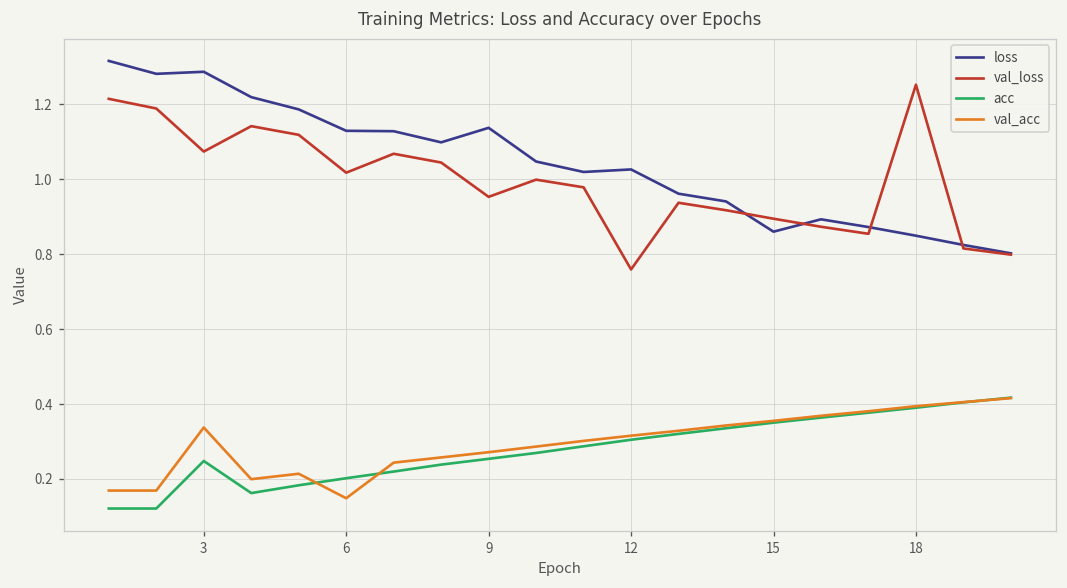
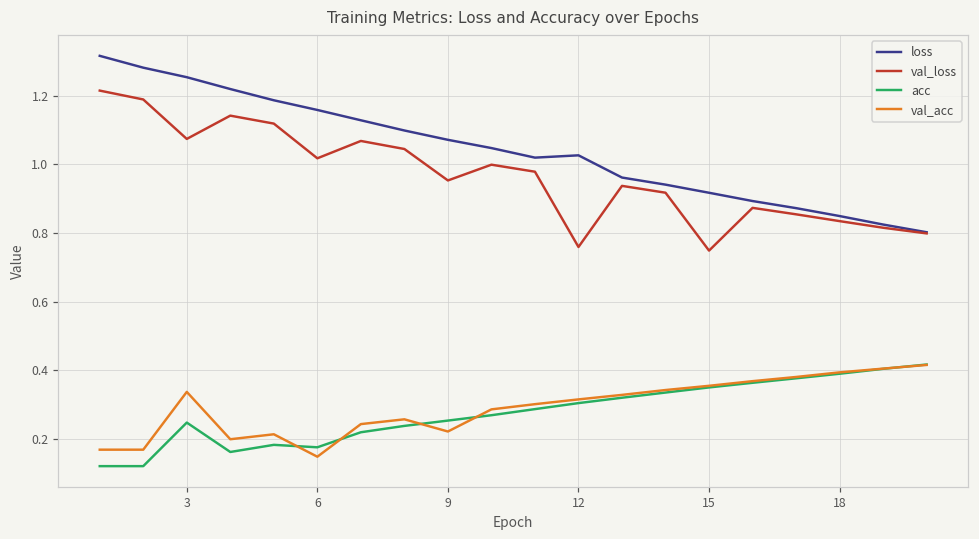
loss, 3: 1.29 -> 1.25
loss, 6: 1.13 -> 1.16
acc, 6: 0.20 -> 0.18
loss, 9: 1.14 -> 1.07
val_acc, 9: 0.27 -> 0.22
loss, 15: 0.86 -> 0.92
val_loss, 15: 0.90 -> 0.75
val_loss, 18: 1.25 -> 0.83
